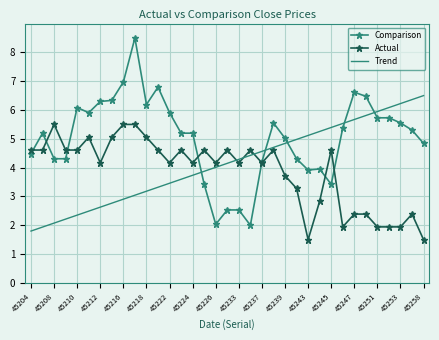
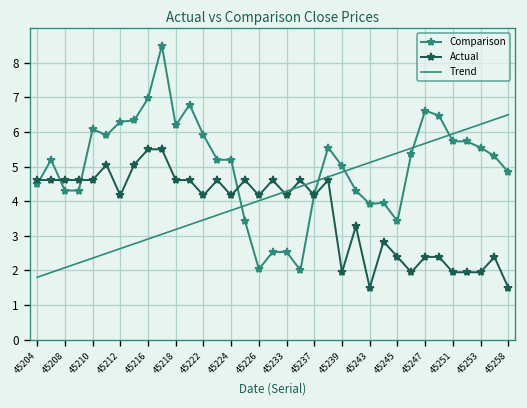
Actual, 45208: 5.5 -> 4.6
Actual, 45218: 5.1 -> 4.6
Actual, 45239: 3.7 -> 1.9
Actual, 45245: 4.6 -> 2.4
